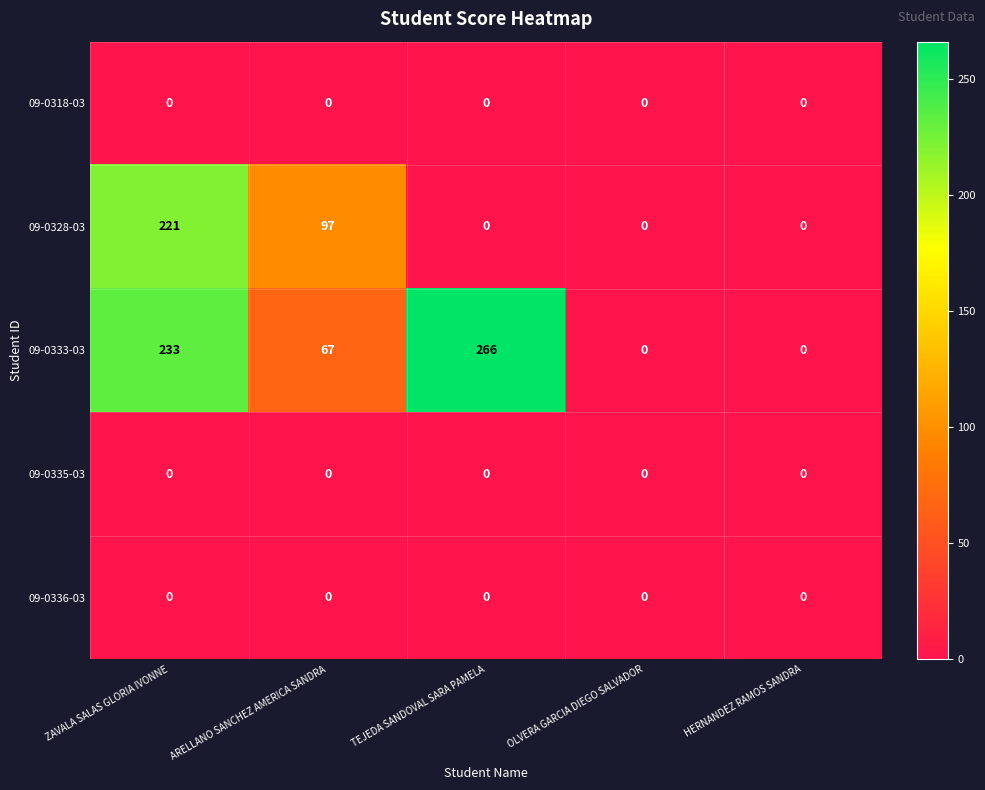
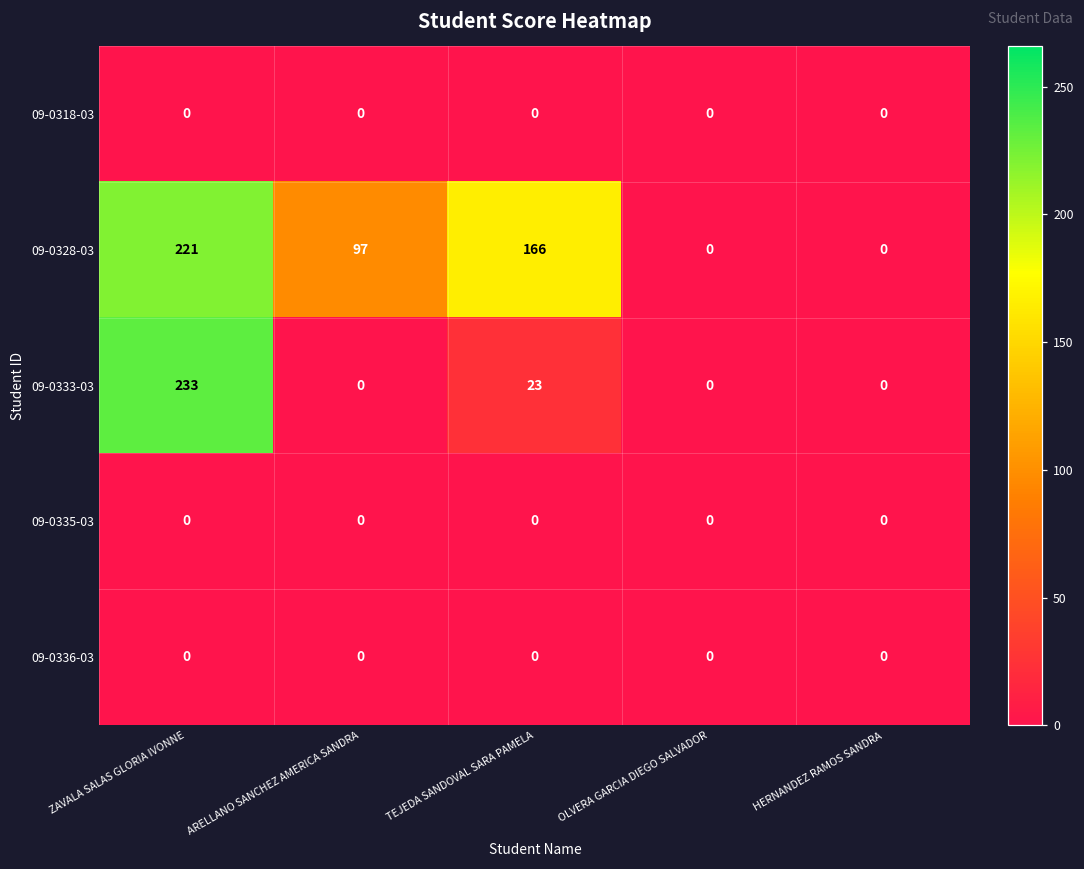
09-0328-03, TEJEDA SANDOVAL SARA PAMELA: 0 -> 166
09-0333-03, ARELLANO SANCHEZ AMERICA SANDRA: 67 -> 0
09-0333-03, TEJEDA SANDOVAL SARA PAMELA: 266 -> 23
